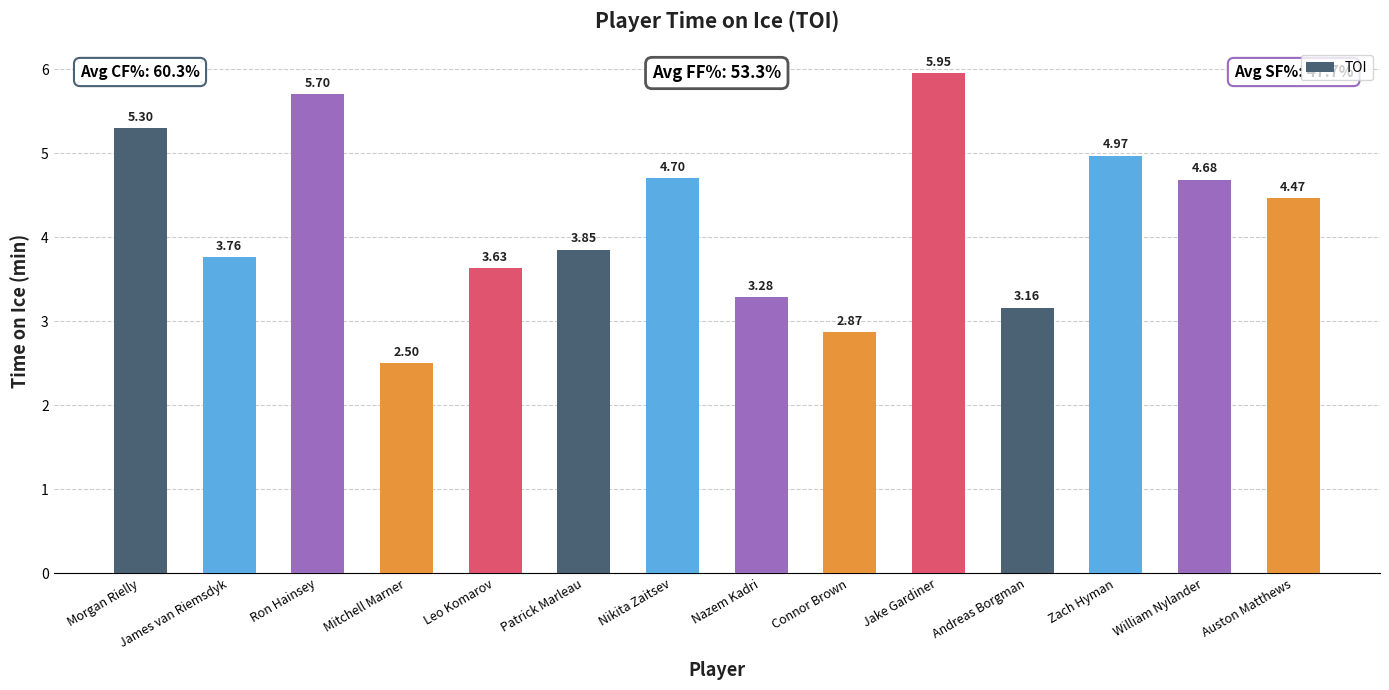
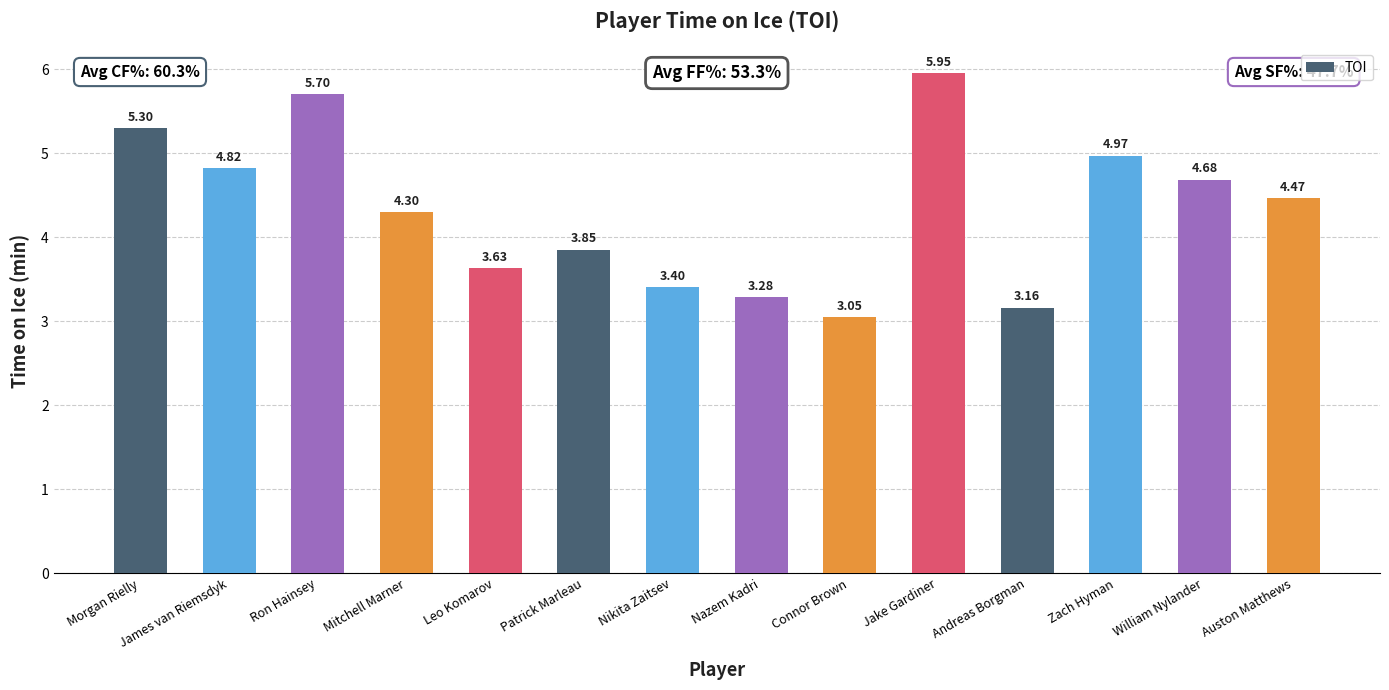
James van Riemsdyk: 3.76 -> 4.82
Mitchell Marner: 2.50 -> 4.30
Nikita Zaitsev: 4.70 -> 3.40
Connor Brown: 2.87 -> 3.05
